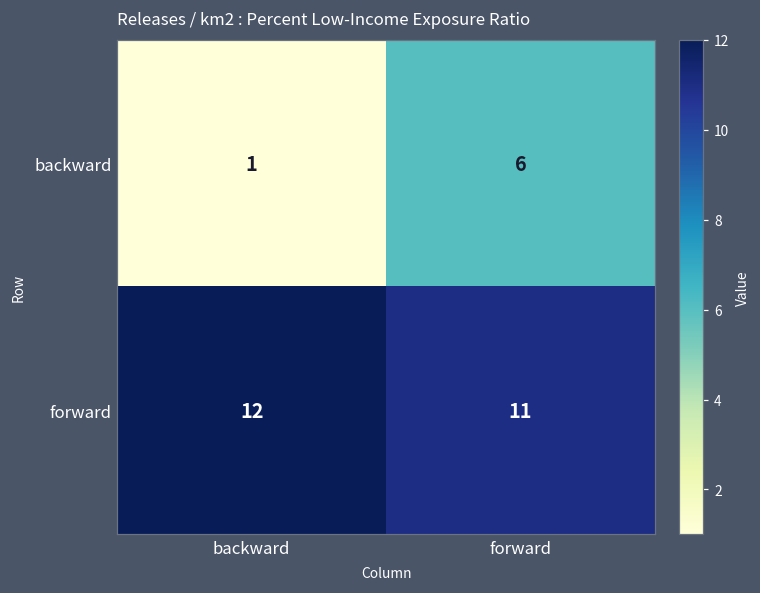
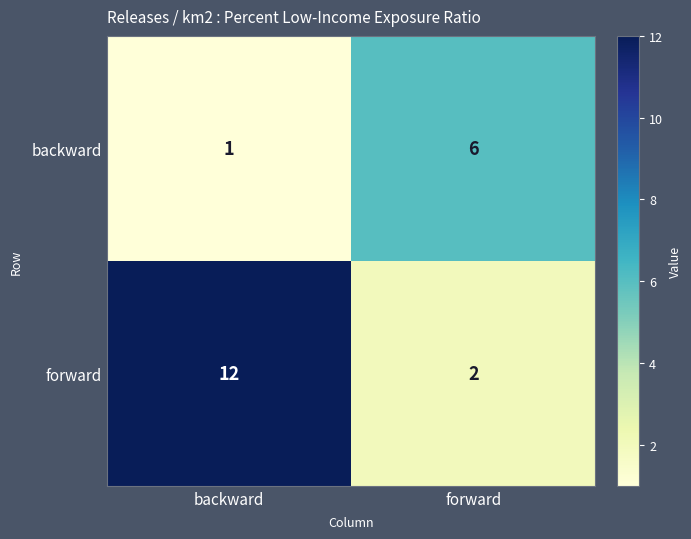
forward, forward: 11 -> 2
